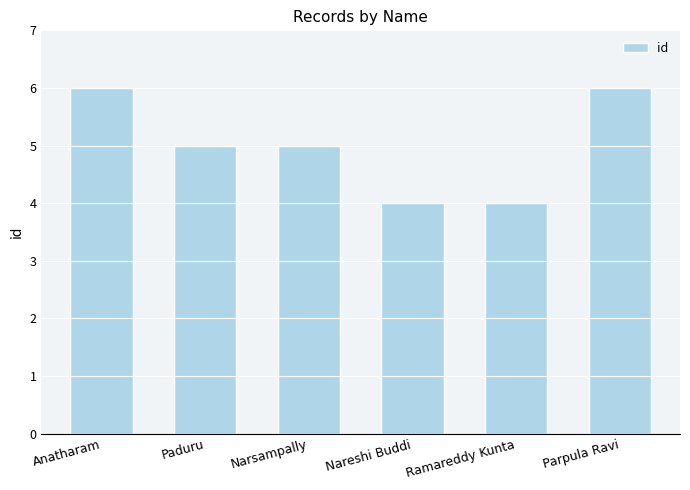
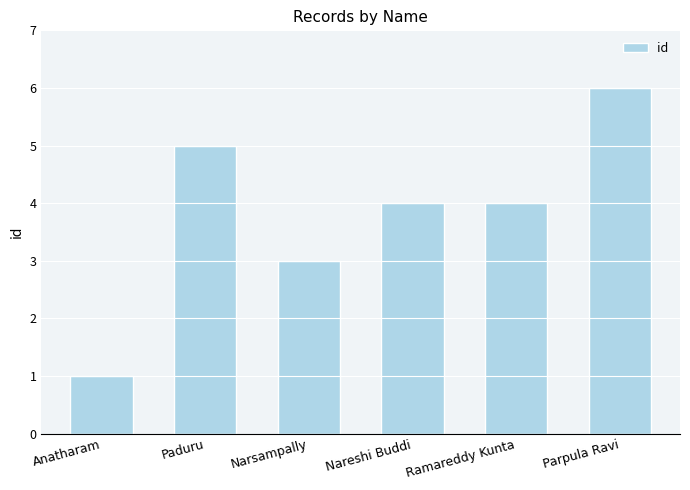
Anatharam: 6 -> 1
Narsampally: 5 -> 3
